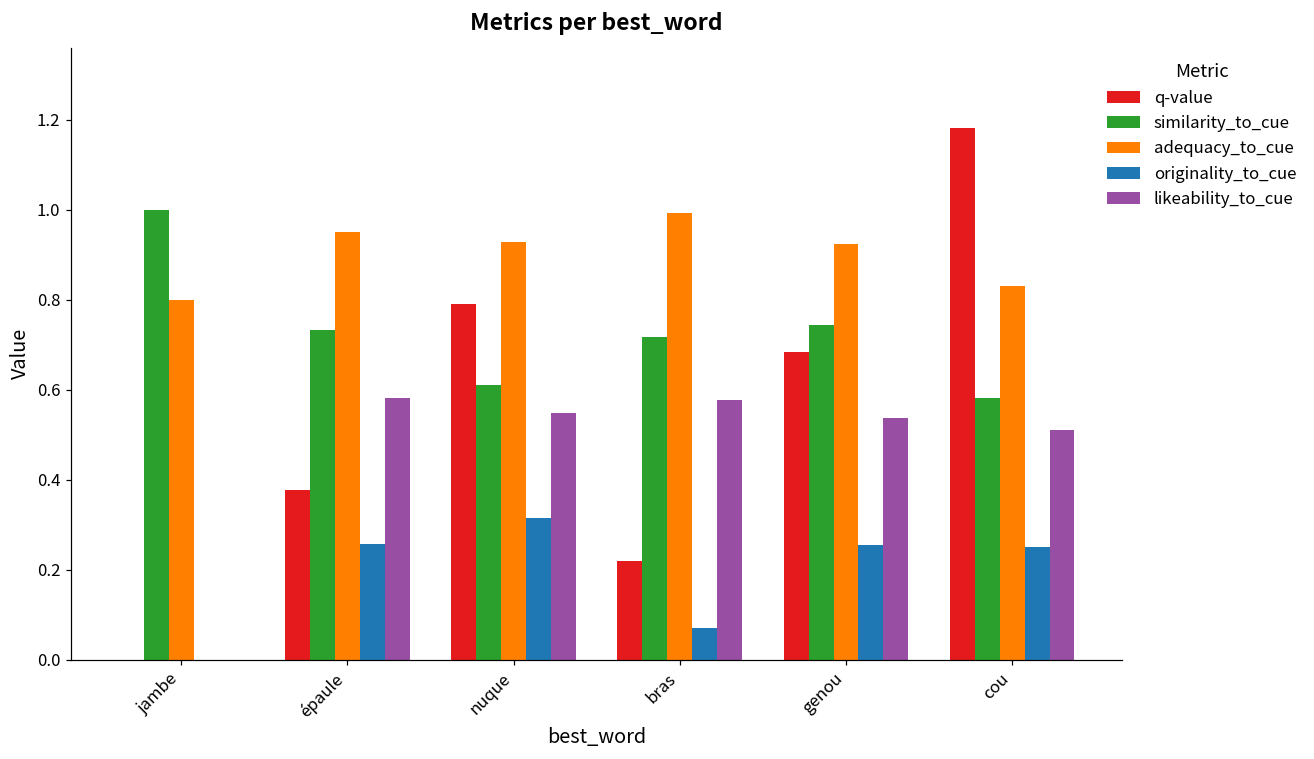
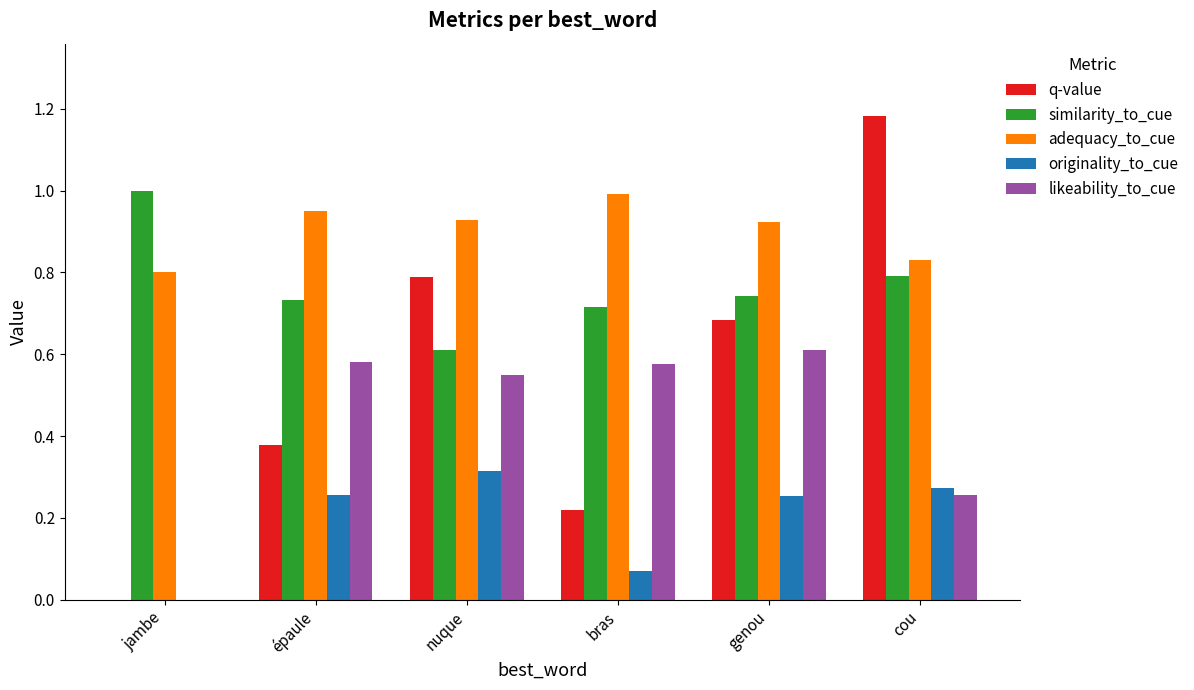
likeability_to_cue, genou: 0.54 -> 0.61
similarity_to_cue, cou: 0.58 -> 0.79
originality_to_cue, cou: 0.25 -> 0.27
likeability_to_cue, cou: 0.51 -> 0.26
